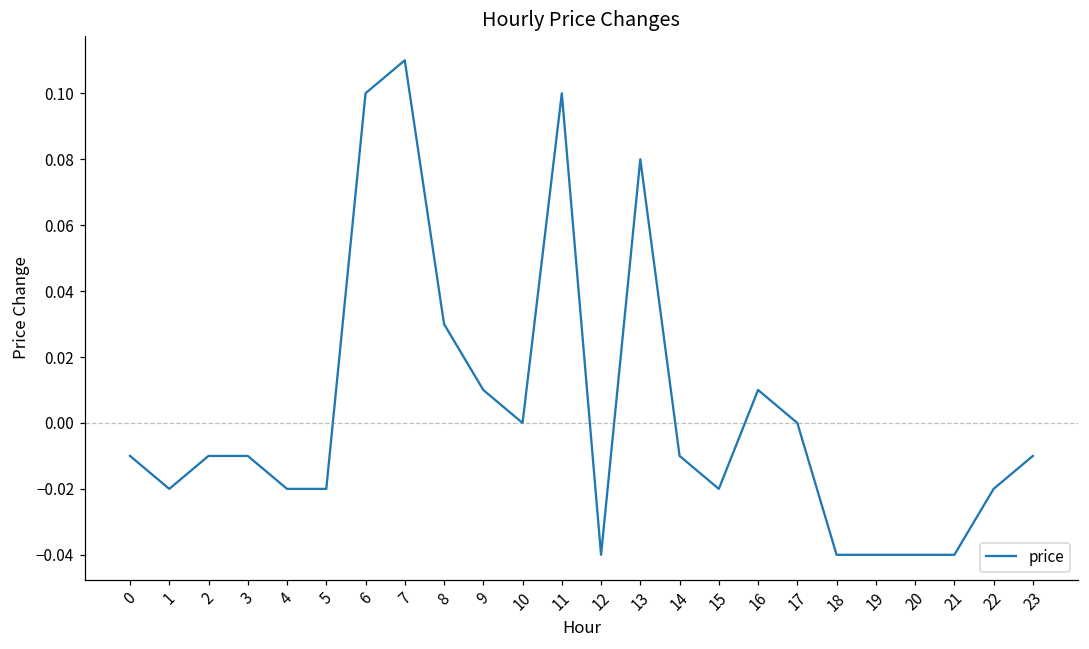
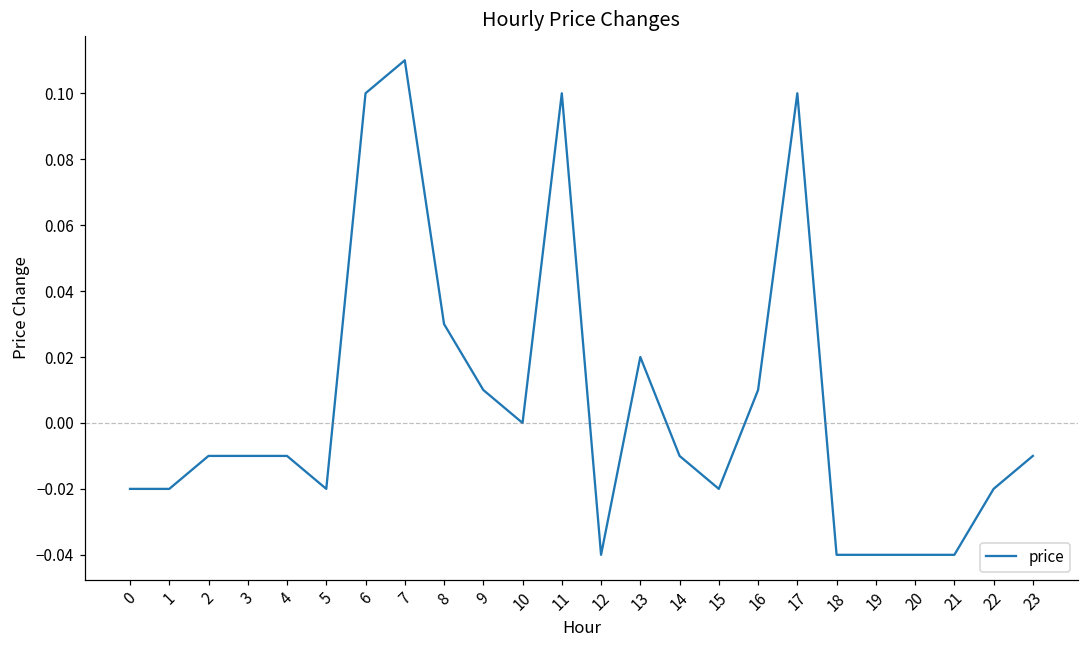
0: -0.01 -> -0.02
4: -0.02 -> -0.01
13: 0.08 -> 0.02
17: 0.0 -> 0.1
